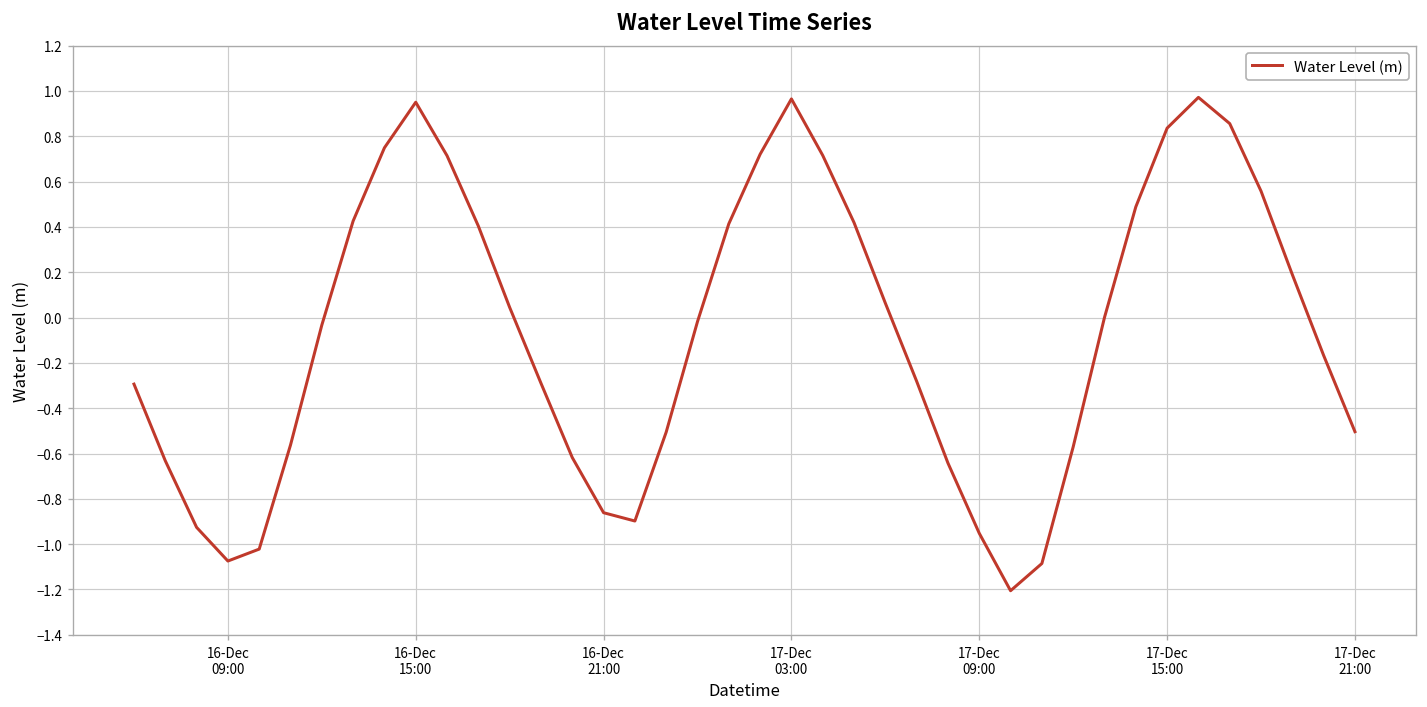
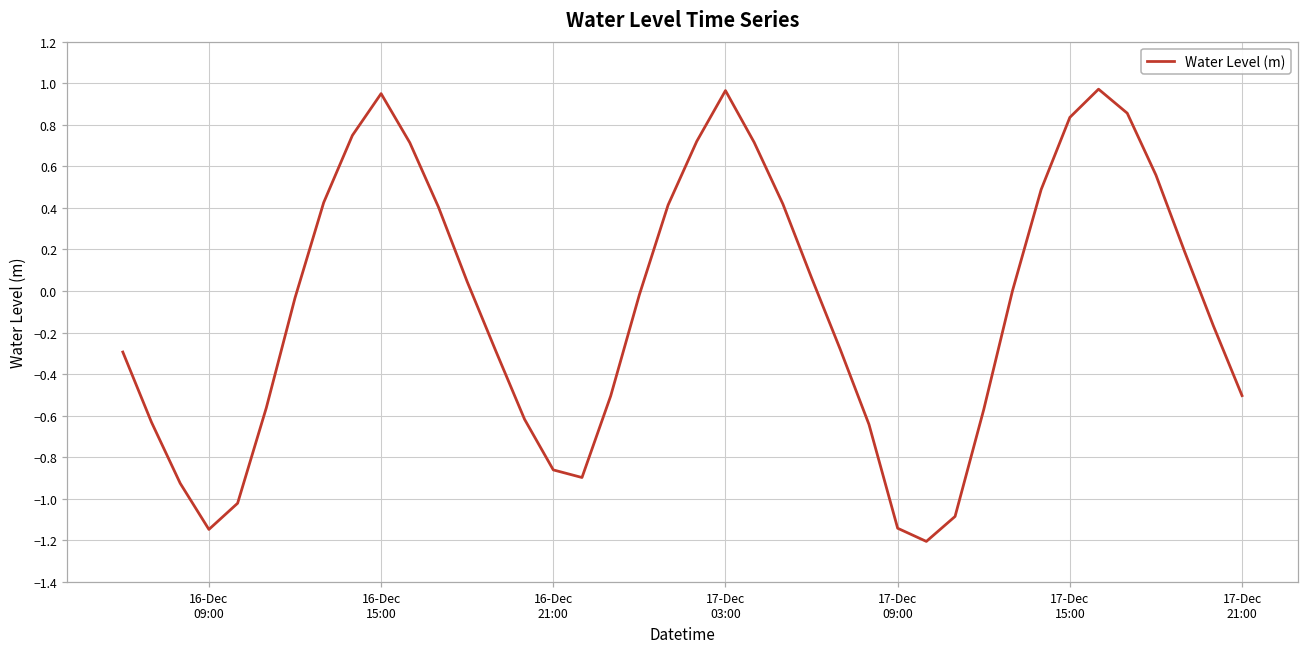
16-Dec 09:00: -1.07 -> -1.15
17-Dec 09:00: -0.95 -> -1.14
